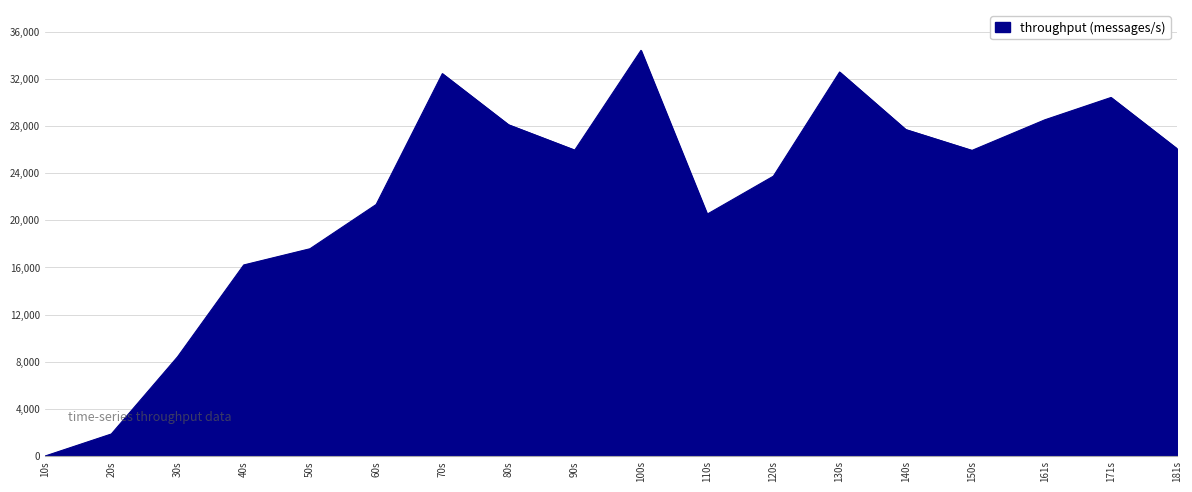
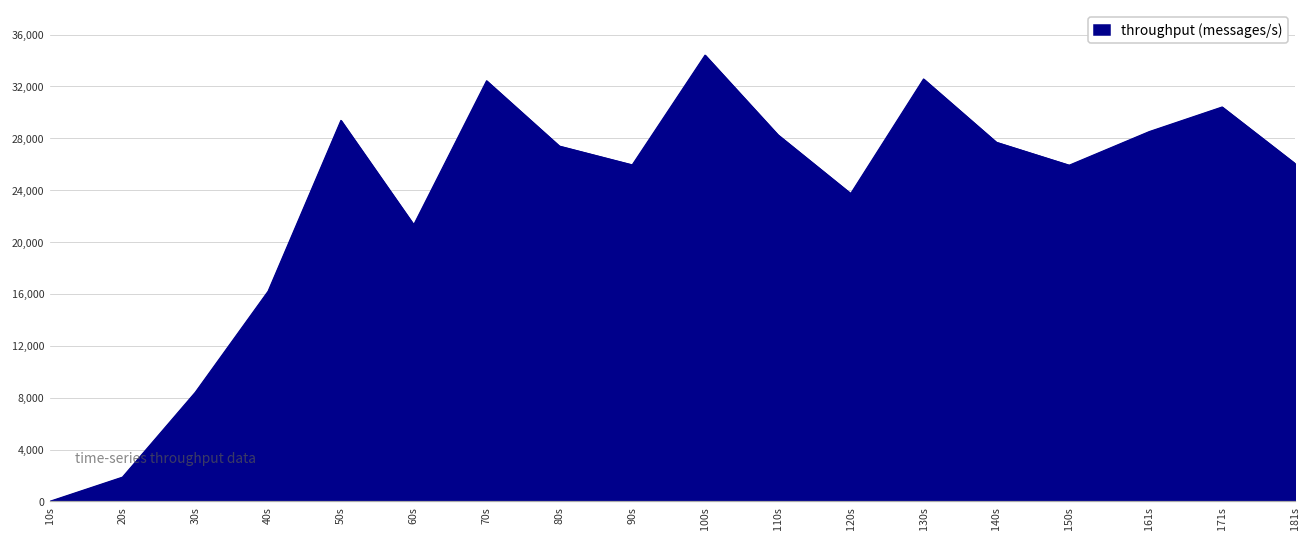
50s: 17,600 -> 29,400
80s: 28,100 -> 27,400
110s: 20,500 -> 28,300
